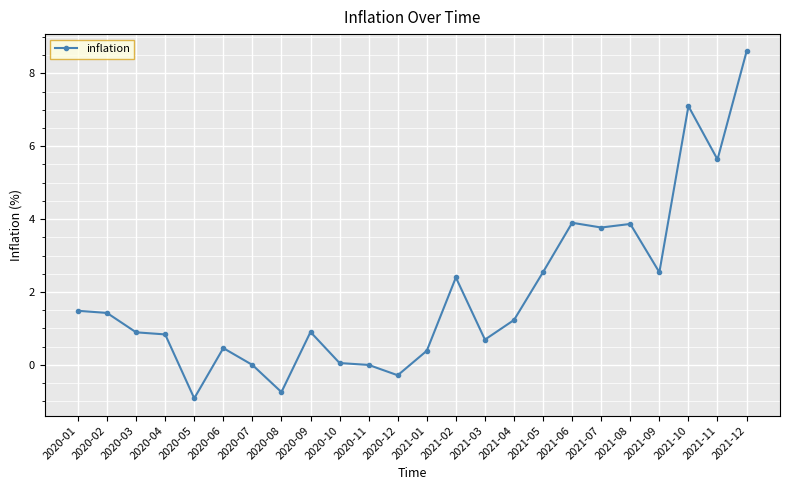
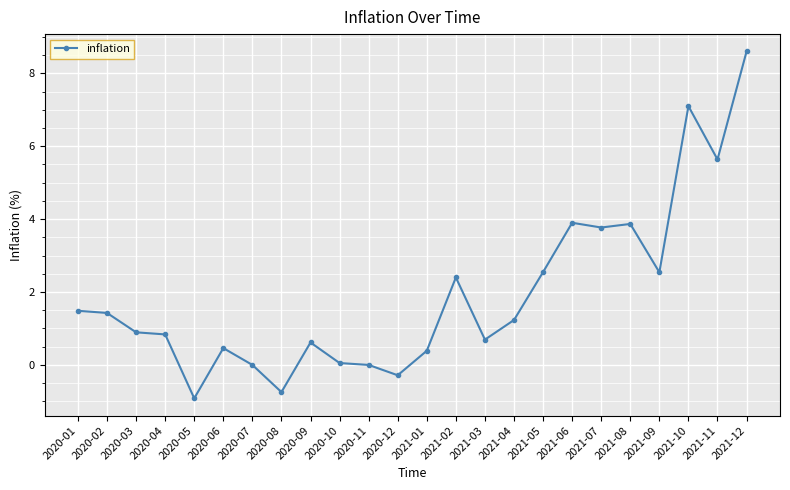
2020-09: 0.9 -> 0.6
